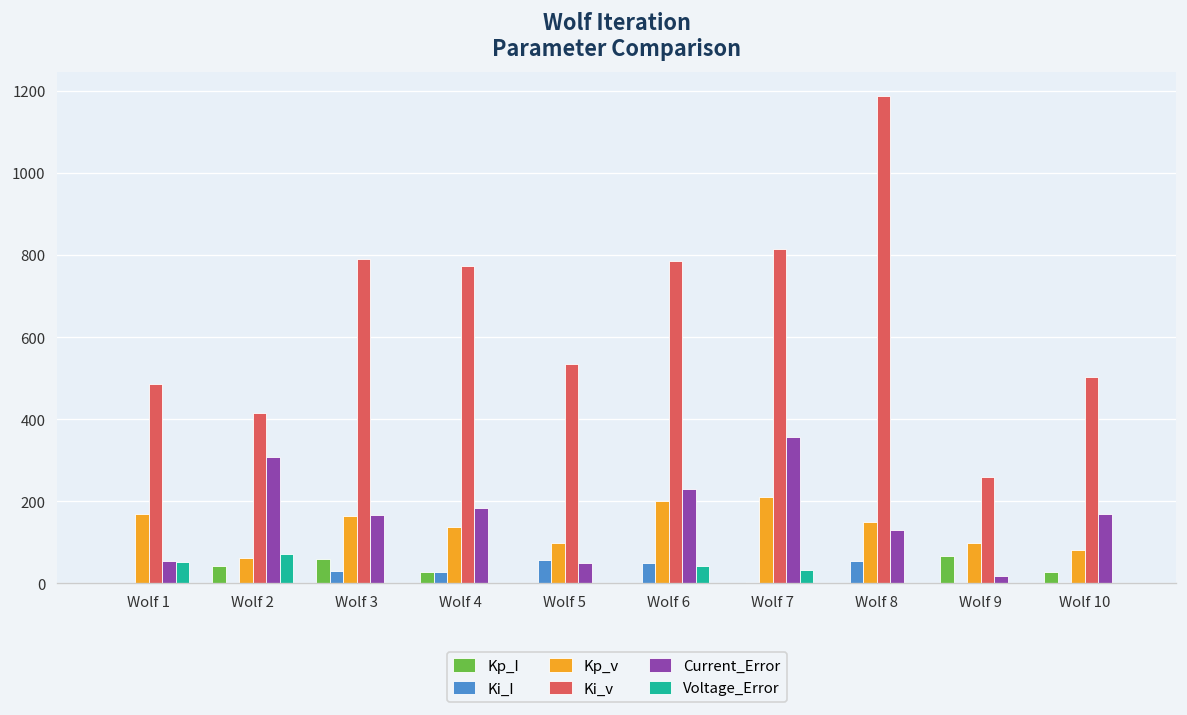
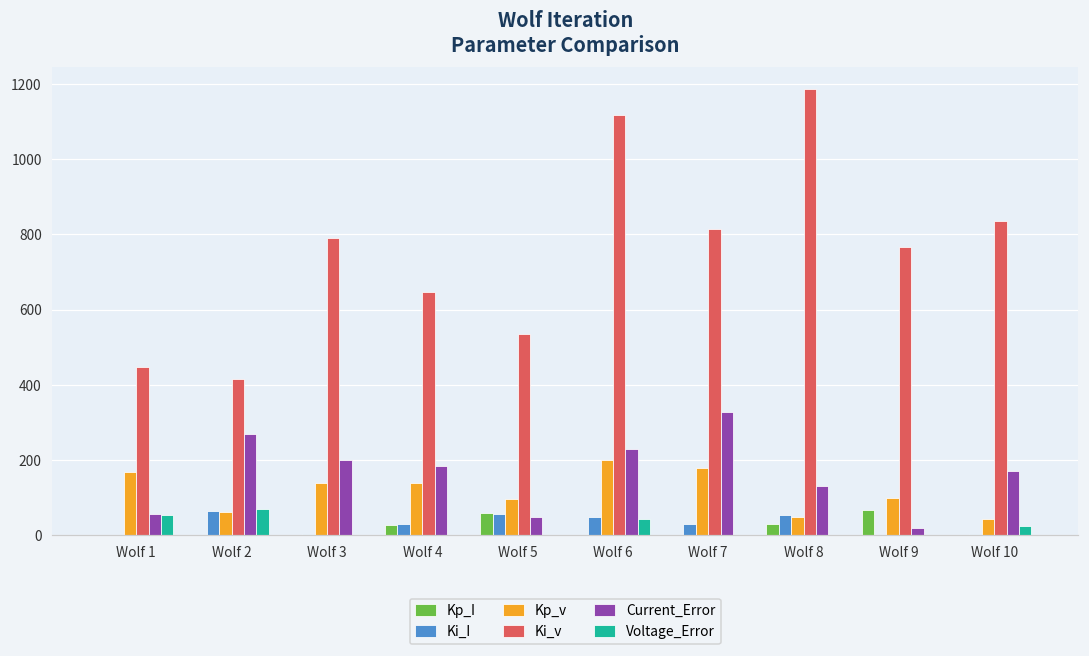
Ki_v, Wolf 1: 490 -> 450
Kp_I, Wolf 2: 40 -> 0
Ki_I, Wolf 2: 0 -> 60
Current_Error, Wolf 2: 310 -> 270
Kp_I, Wolf 3: 60 -> 0
Ki_I, Wolf 3: 30 -> 0
Kp_v, Wolf 3: 160 -> 140
Current_Error, Wolf 3: 170 -> 200
Ki_v, Wolf 4: 770 -> 650
Kp_I, Wolf 5: 0 -> 60
Ki_v, Wolf 6: 780 -> 1120
Ki_I, Wolf 7: 0 -> 30
Kp_v, Wolf 7: 210 -> 180
Current_Error, Wolf 7: 360 -> 330
Voltage_Error, Wolf 7: 30 -> 0
Kp_I, Wolf 8: 0 -> 30
Kp_v, Wolf 8: 150 -> 50
Ki_v, Wolf 9: 260 -> 770
Kp_I, Wolf 10: 30 -> 0
Kp_v, Wolf 10: 80 -> 40
Ki_v, Wolf 10: 500 -> 830
Voltage_Error, Wolf 10: 0 -> 30
